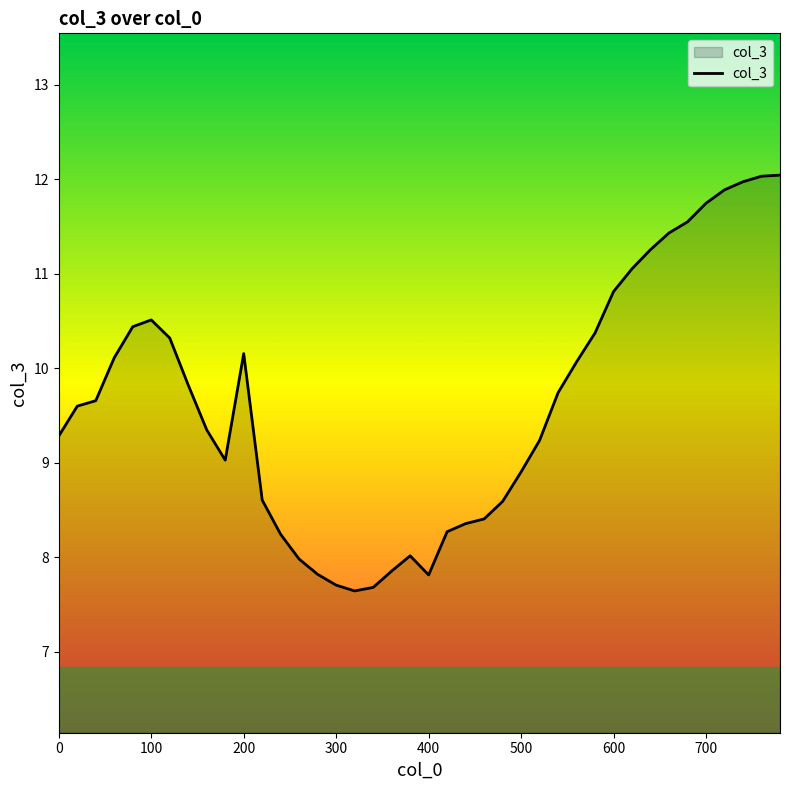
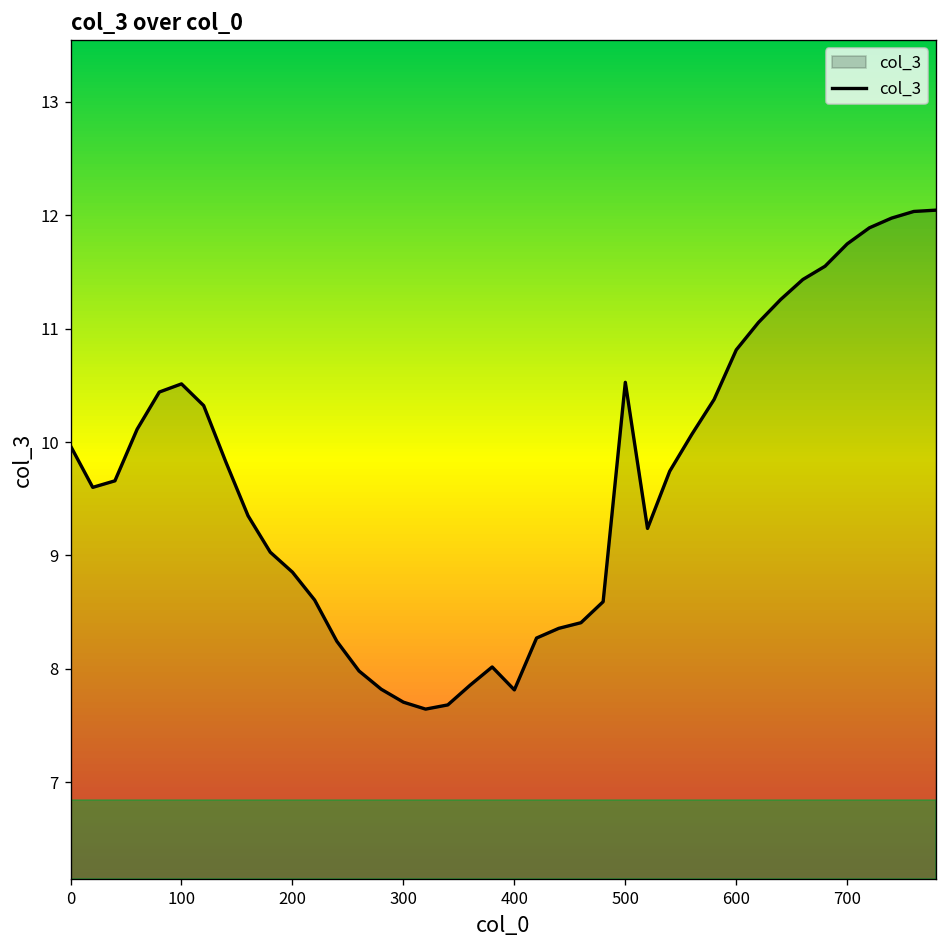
0: 9.3 -> 10.0
200: 10.2 -> 8.9
500: 8.9 -> 10.5
